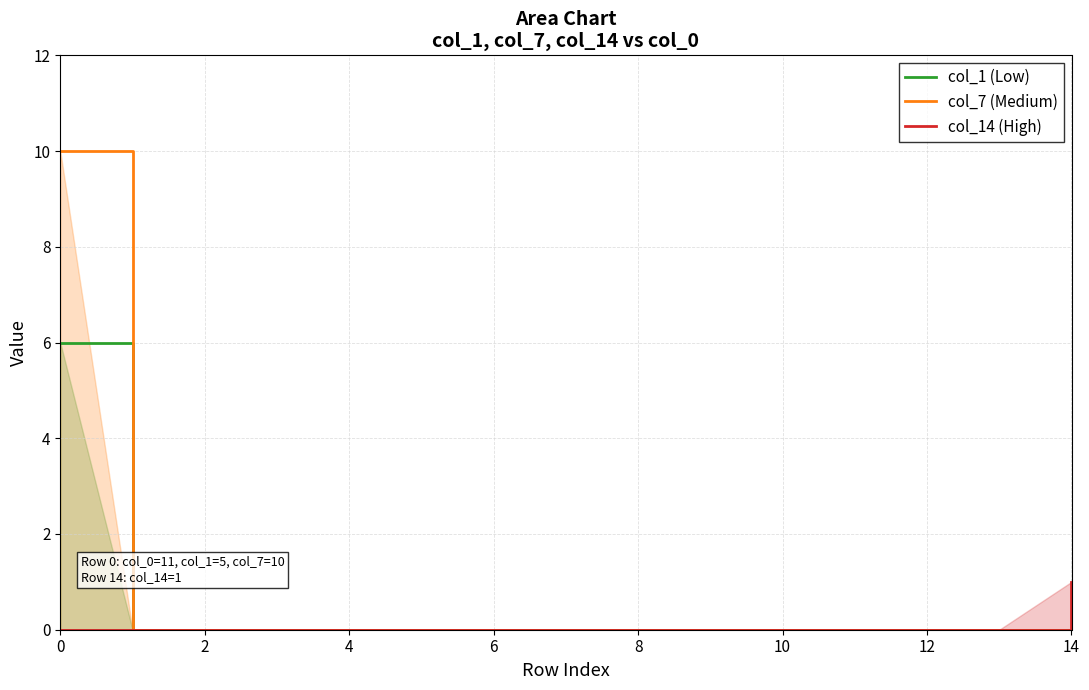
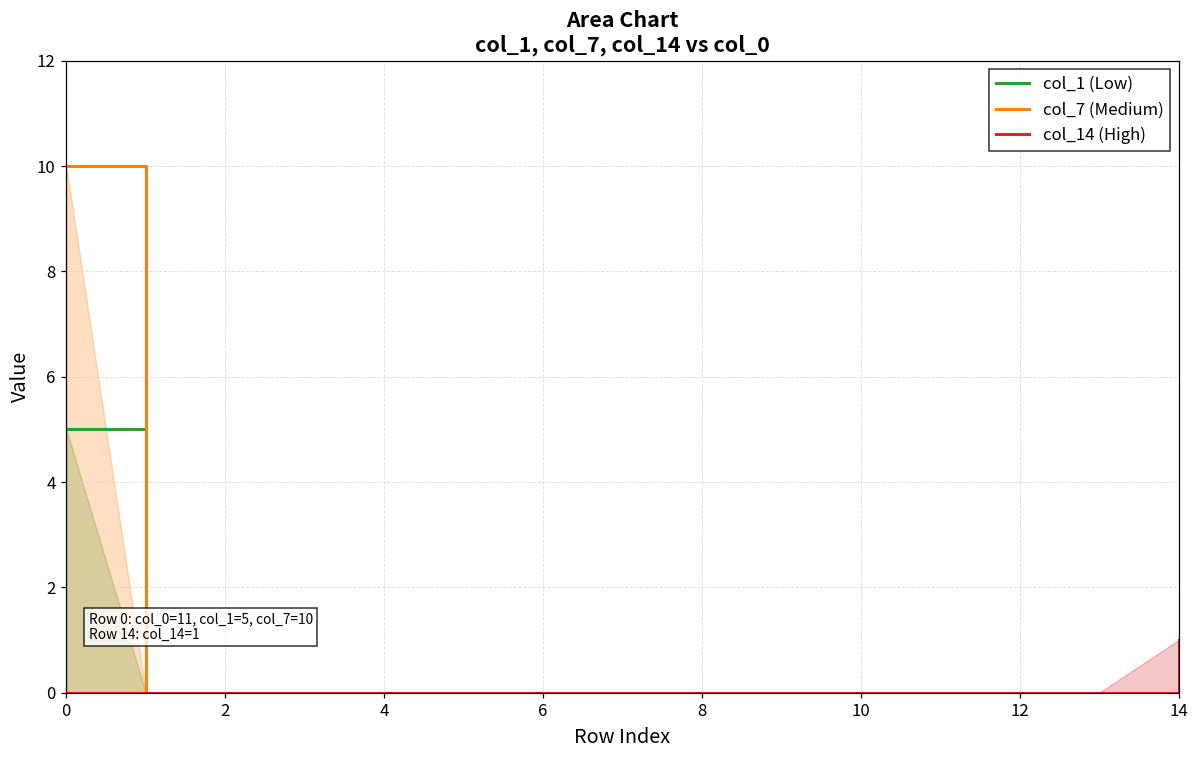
col_1 (Low), 0: 6 -> 5
